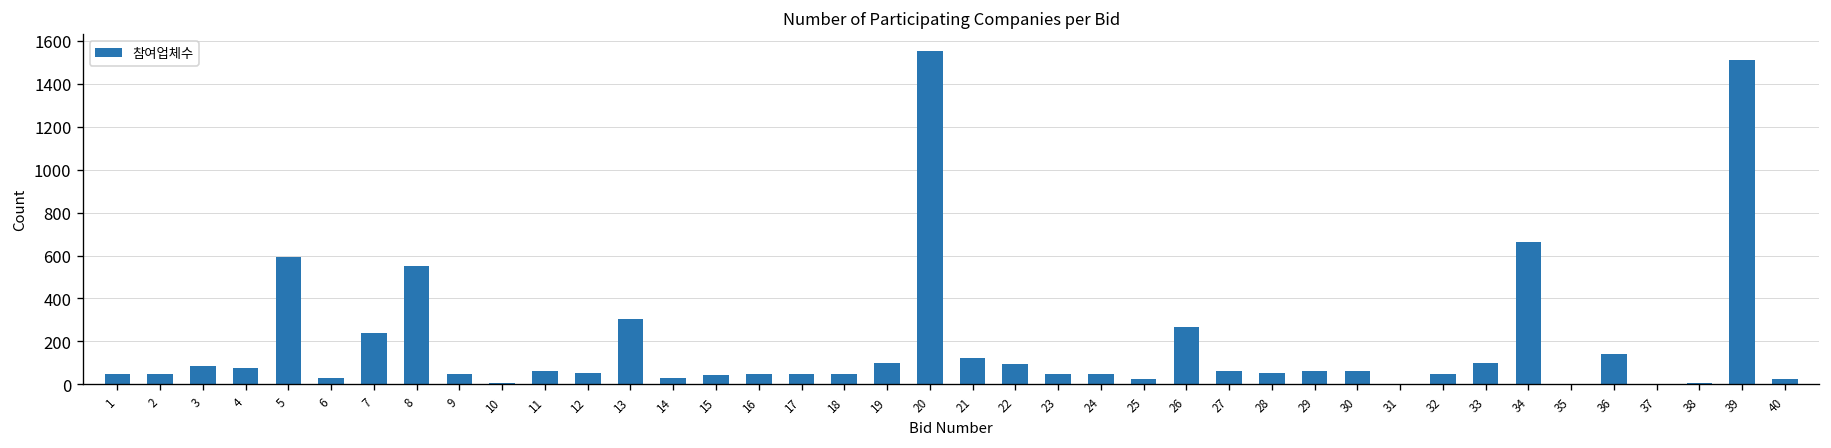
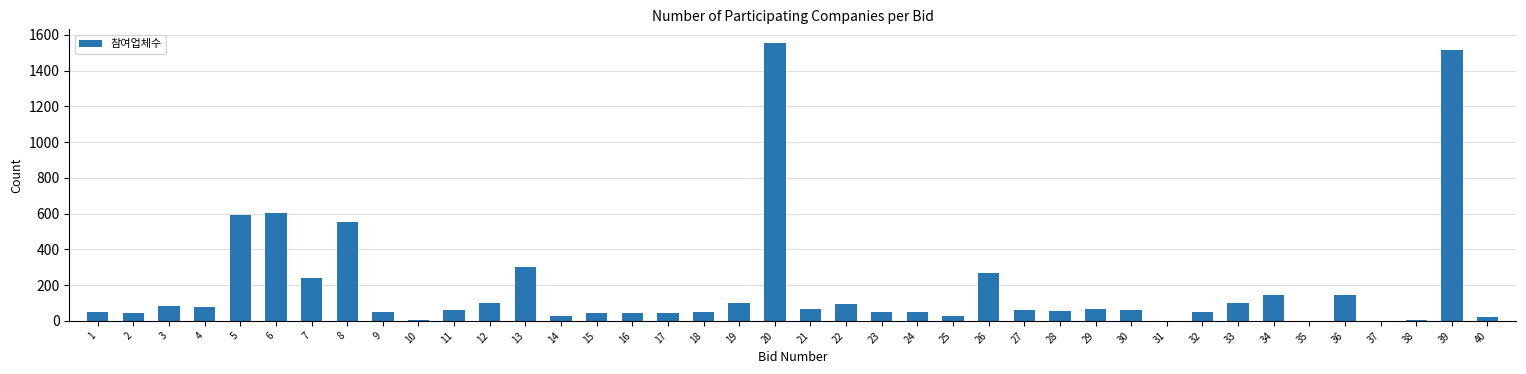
6: 30 -> 600
12: 50 -> 100
21: 120 -> 70
34: 660 -> 150
